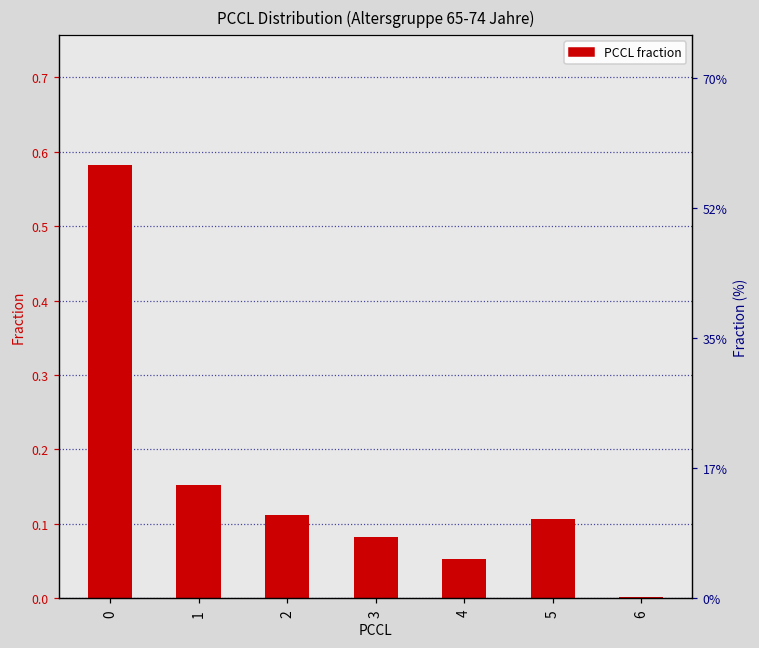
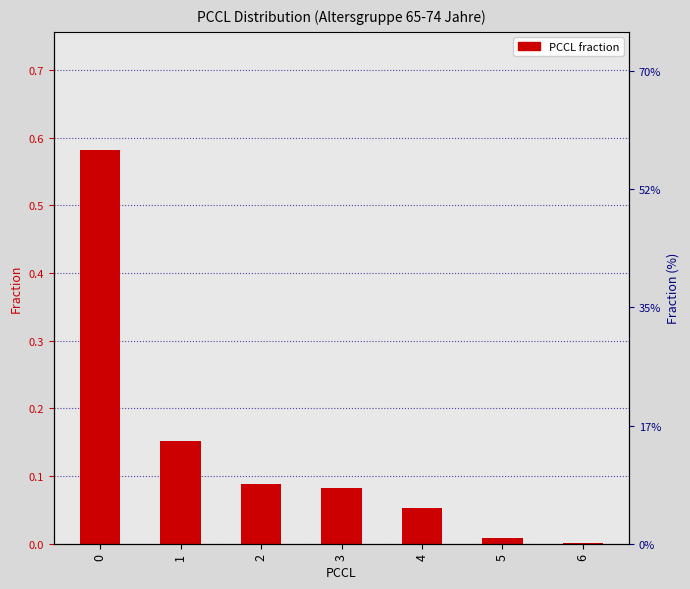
2: 0.11 -> 0.09
5: 0.11 -> 0.01
